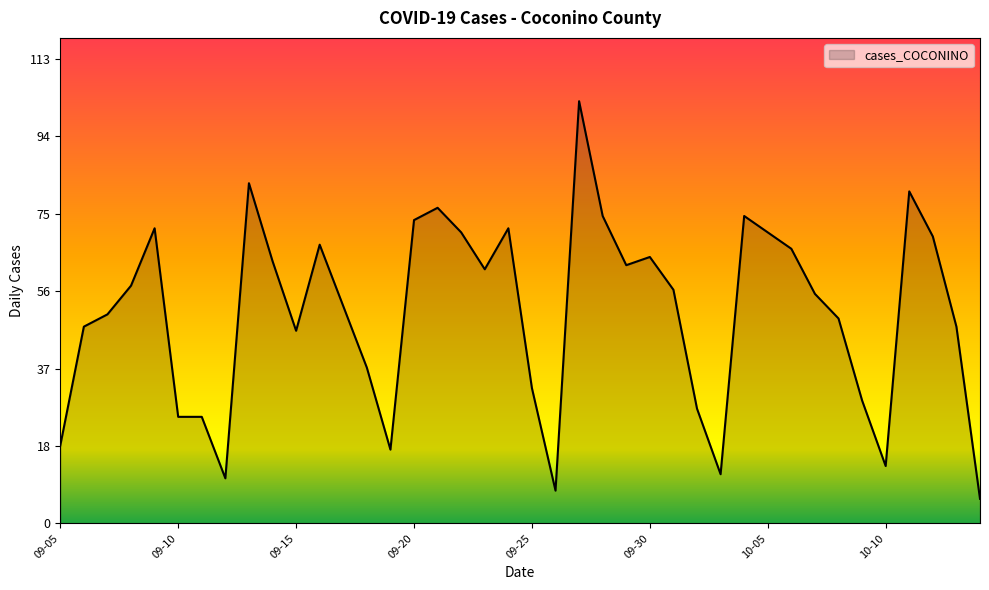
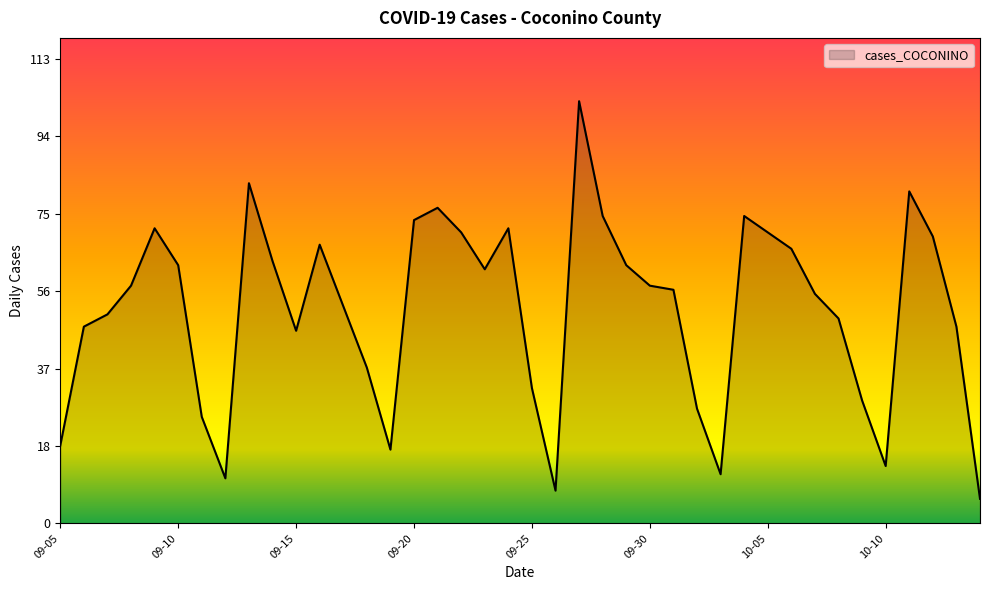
09-10: 26 -> 63
09-30: 65 -> 58
